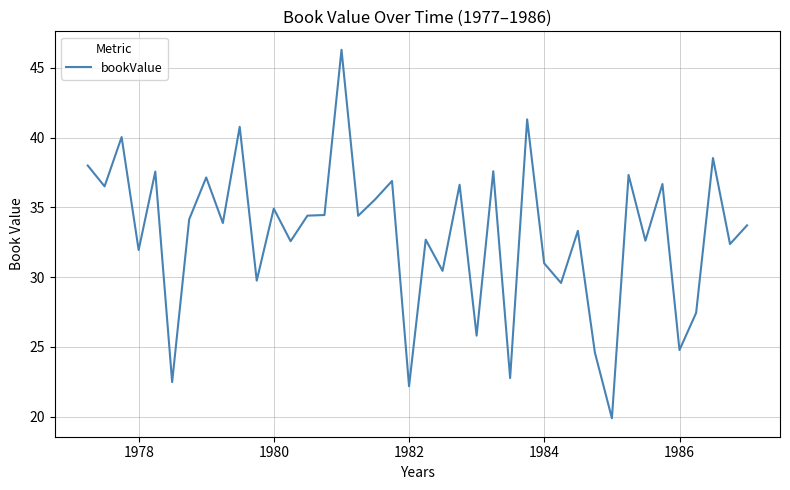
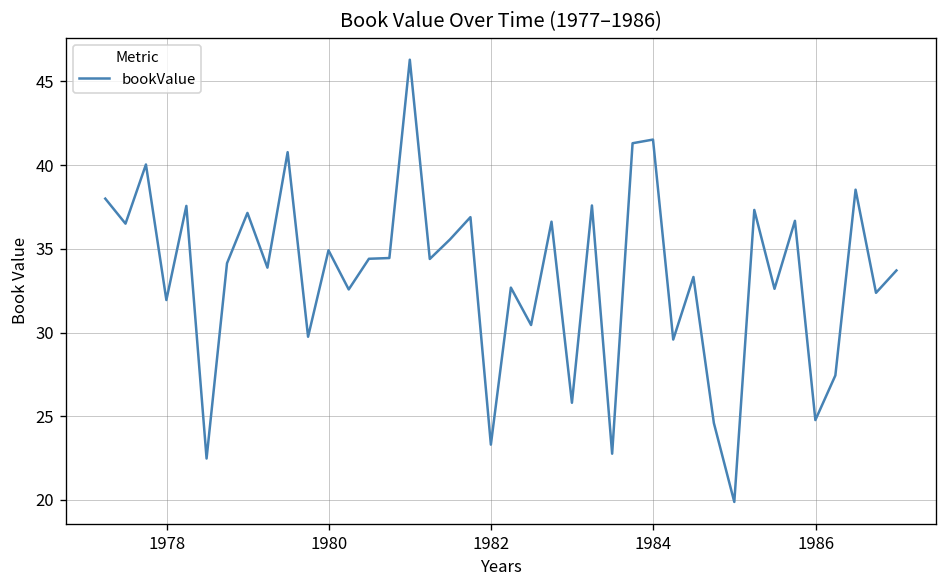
1982: 22.2 -> 23.3
1984: 31.0 -> 41.5
